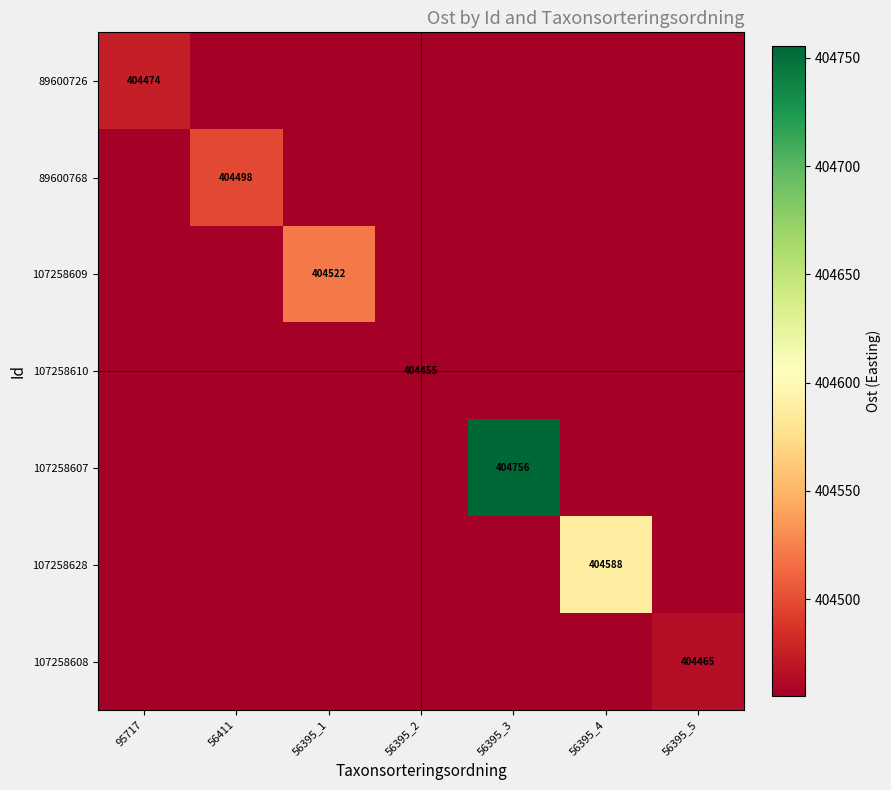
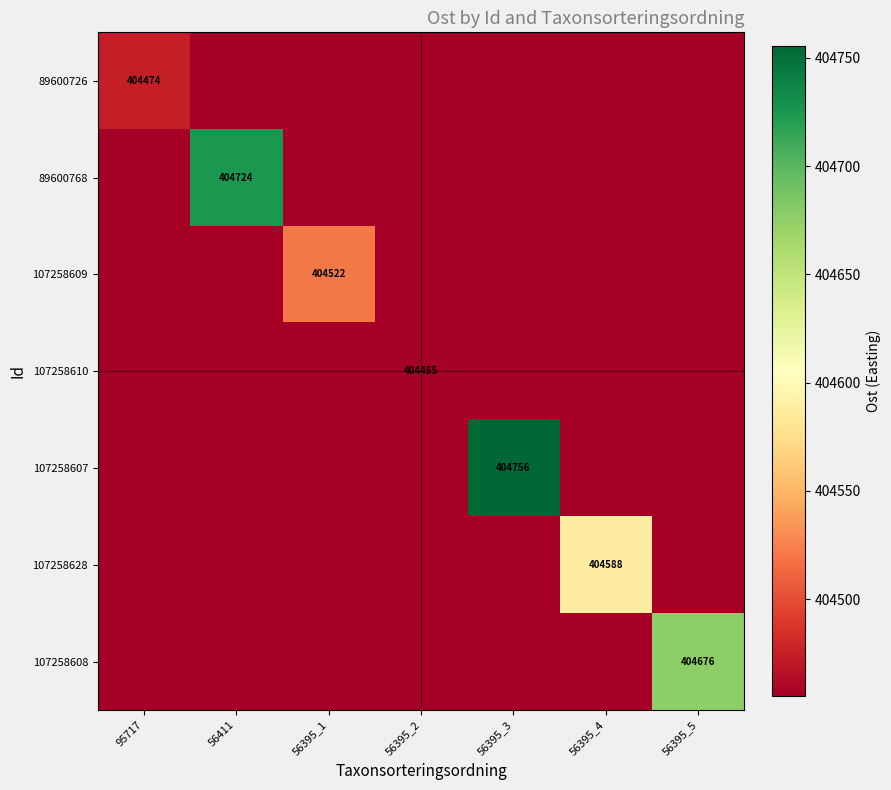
89600768, 56411: 404498 -> 404724
107258608, 56395_5: 404465 -> 404676
